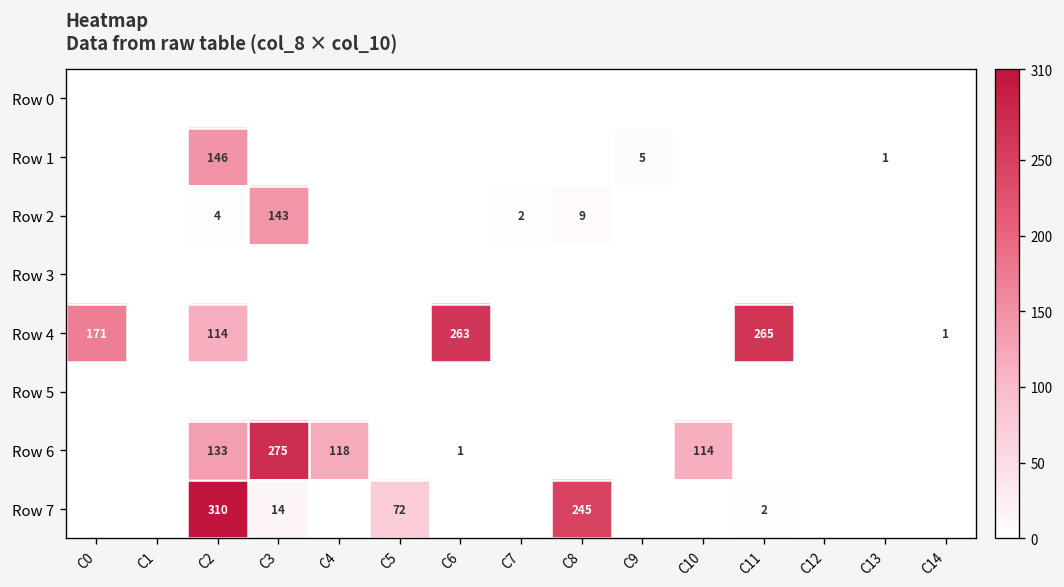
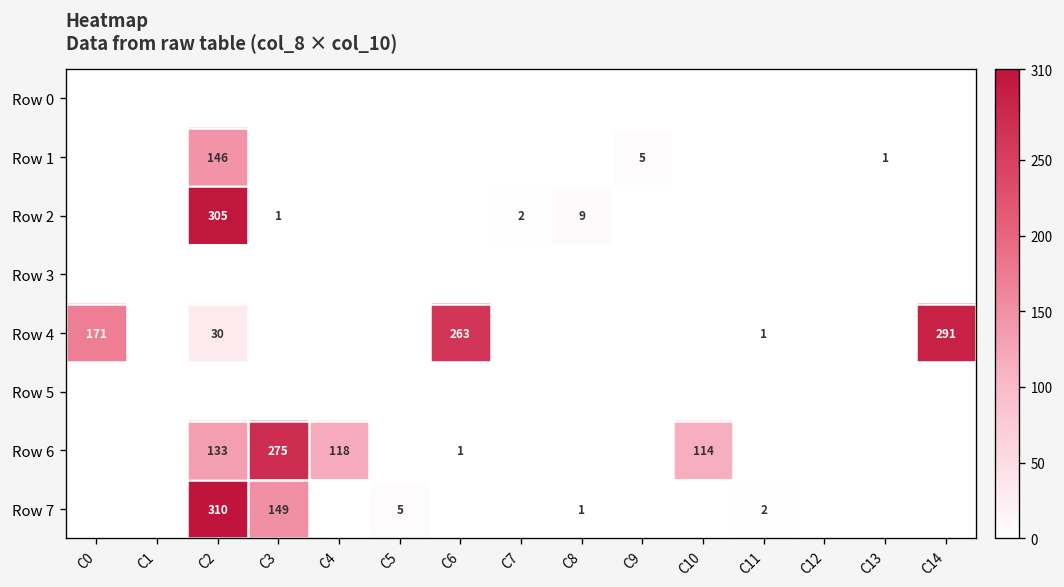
Row 2, C2: 4 -> 305
Row 2, C3: 143 -> 1
Row 4, C2: 114 -> 30
Row 4, C11: 265 -> 1
Row 4, C14: 1 -> 291
Row 7, C3: 14 -> 149
Row 7, C5: 72 -> 5
Row 7, C8: 245 -> 1
